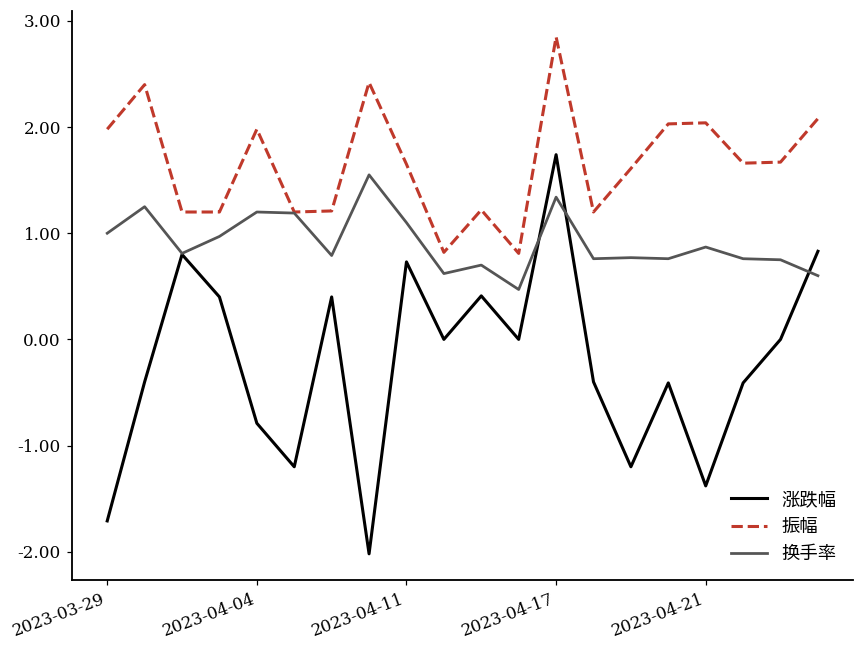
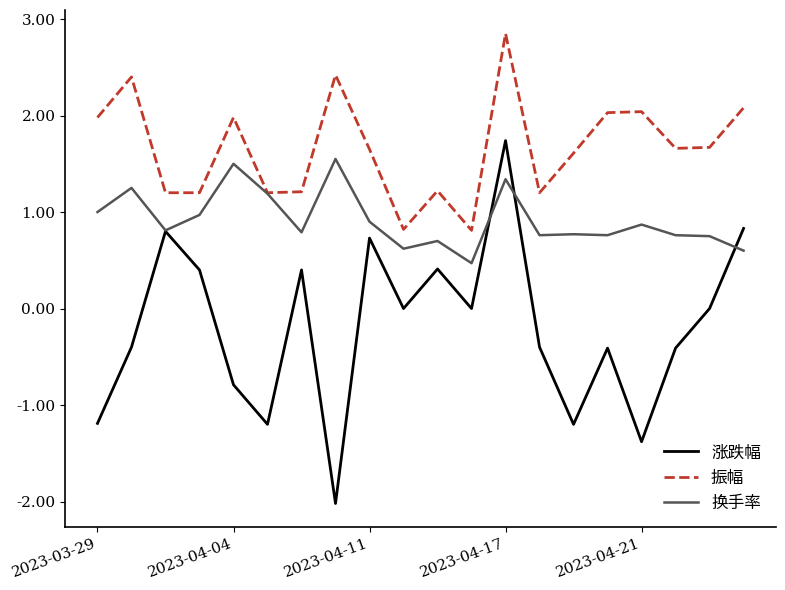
涨跌幅, 2023-03-29: -1.7 -> -1.2
换手率, 2023-04-04: 1.2 -> 1.5
换手率, 2023-04-11: 1.1 -> 0.9
